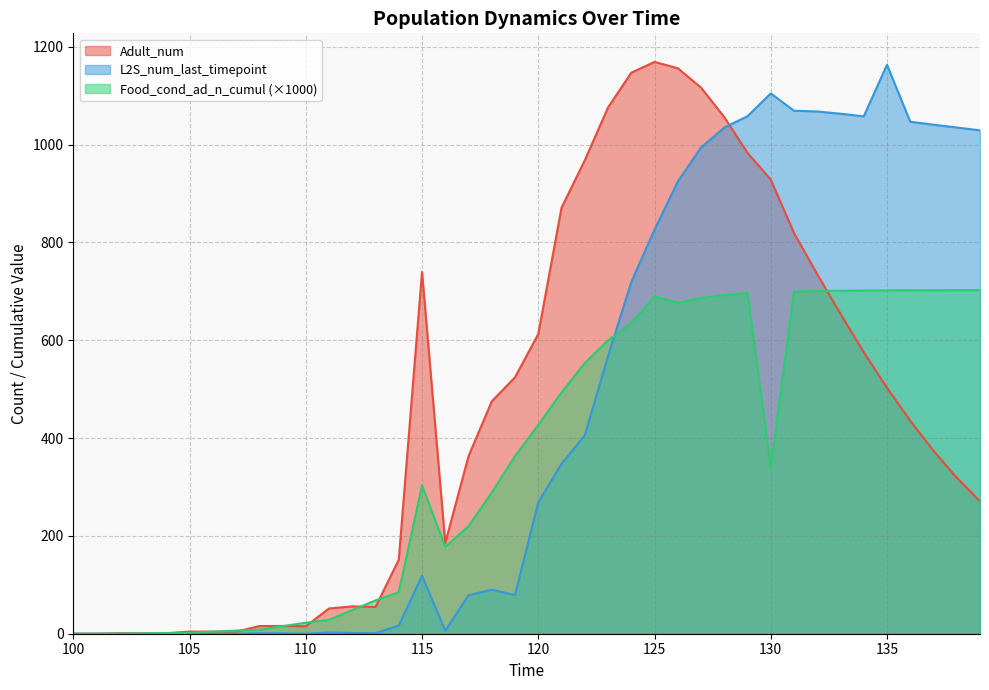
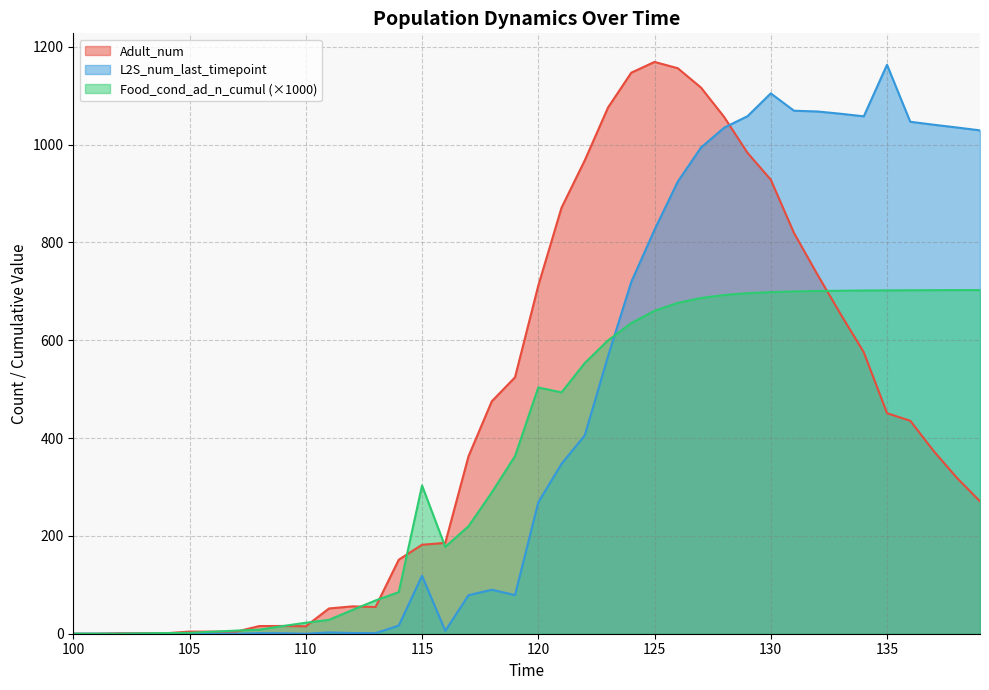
Adult_num, 115: 740 -> 180
Adult_num, 120: 610 -> 710
Food_cond_ad_n_cumul (×1000), 120: 430 -> 500
Food_cond_ad_n_cumul (×1000), 125: 690 -> 660
Food_cond_ad_n_cumul (×1000), 130: 340 -> 700
Adult_num, 135: 500 -> 450
